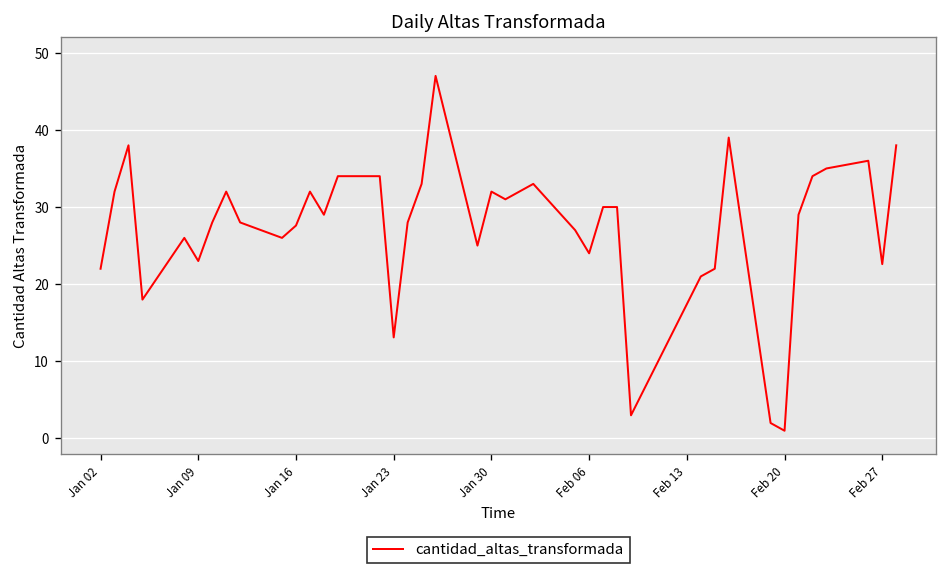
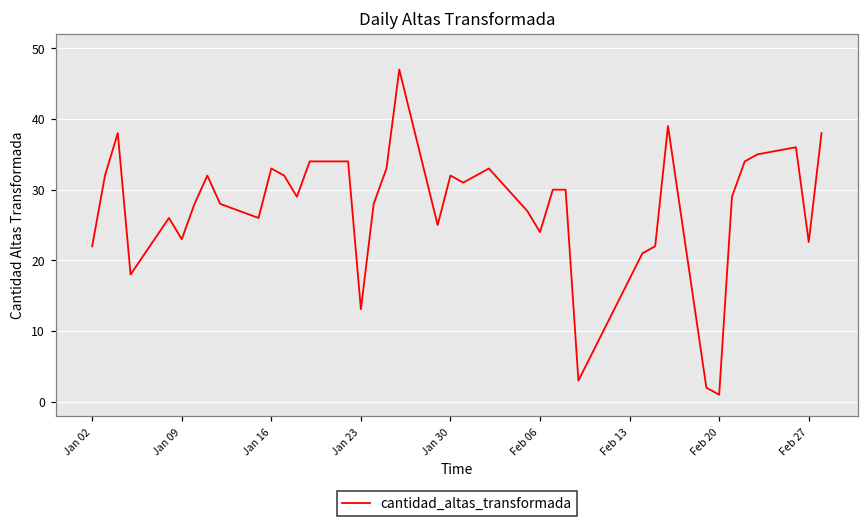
Jan 16: 28 -> 33
